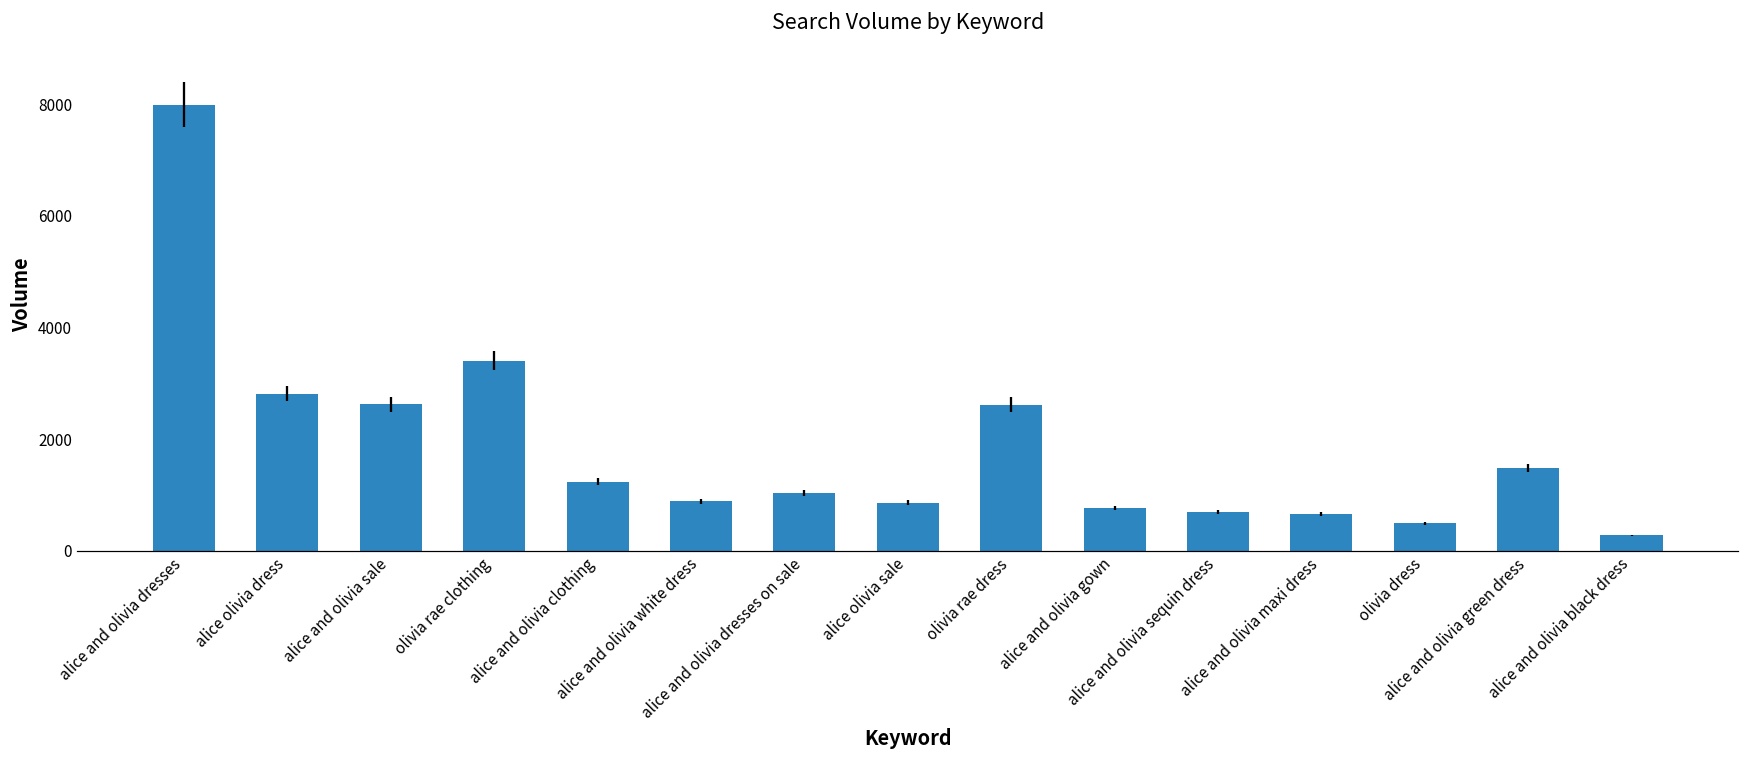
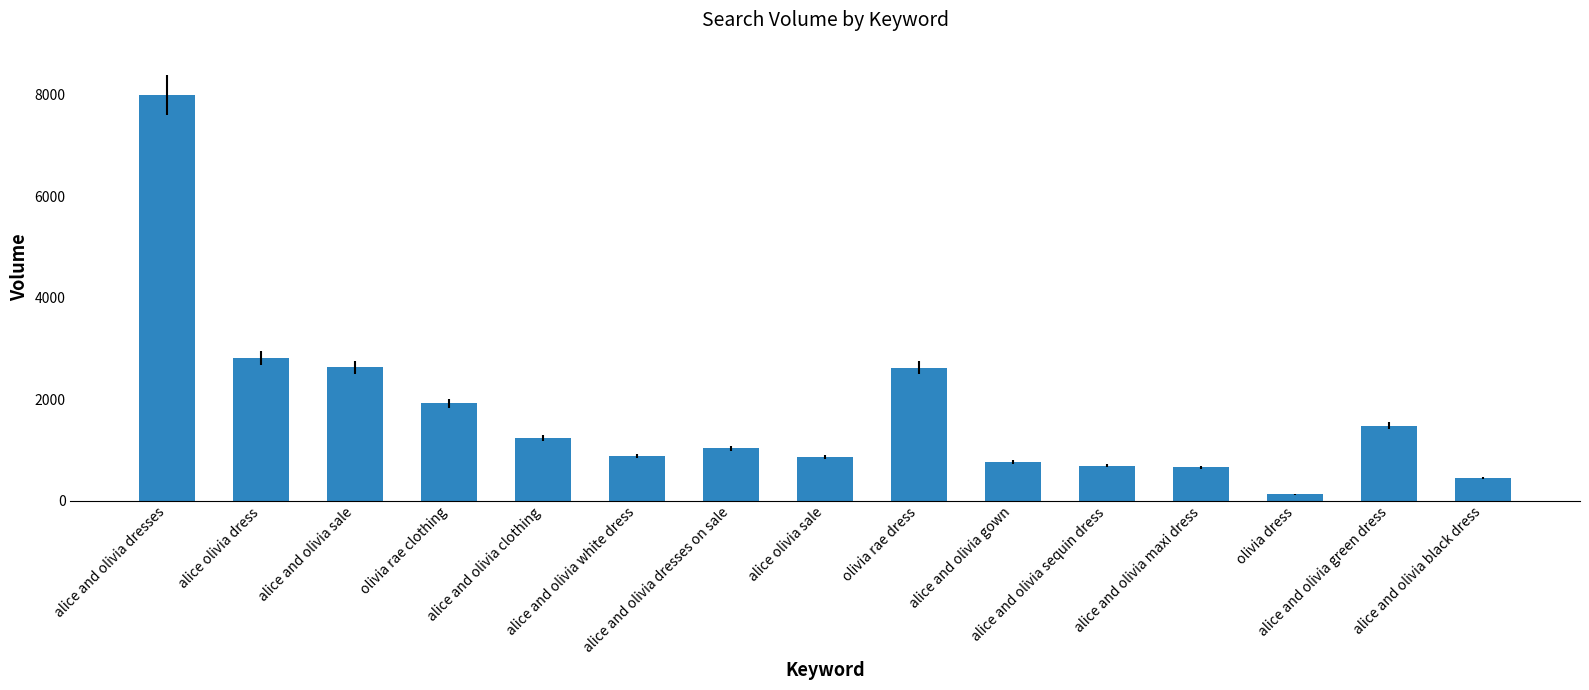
olivia rae clothing: 3400 -> 1900
olivia dress: 500 -> 100
alice and olivia black dress: 300 -> 400
